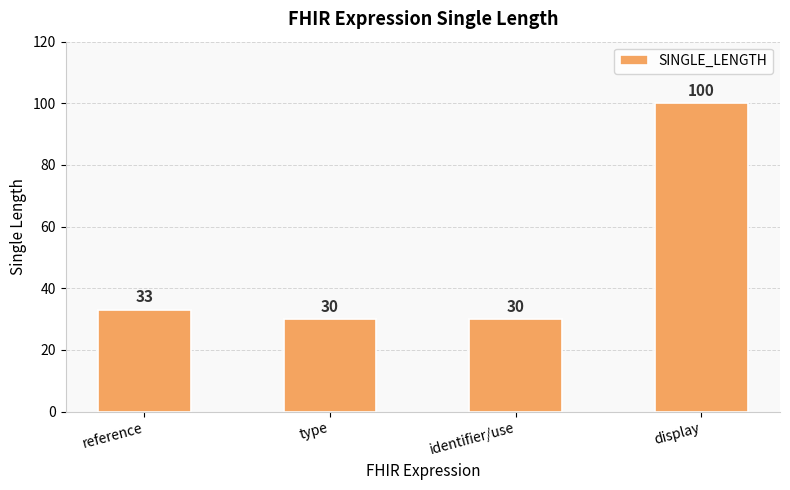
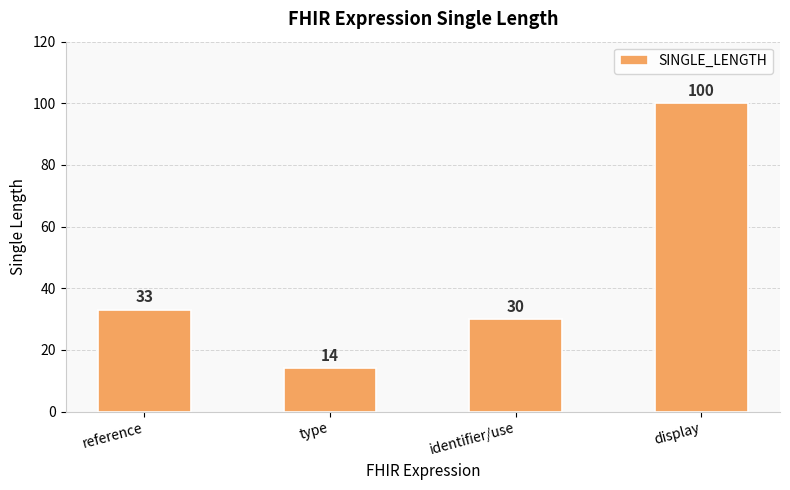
type: 30 -> 14
